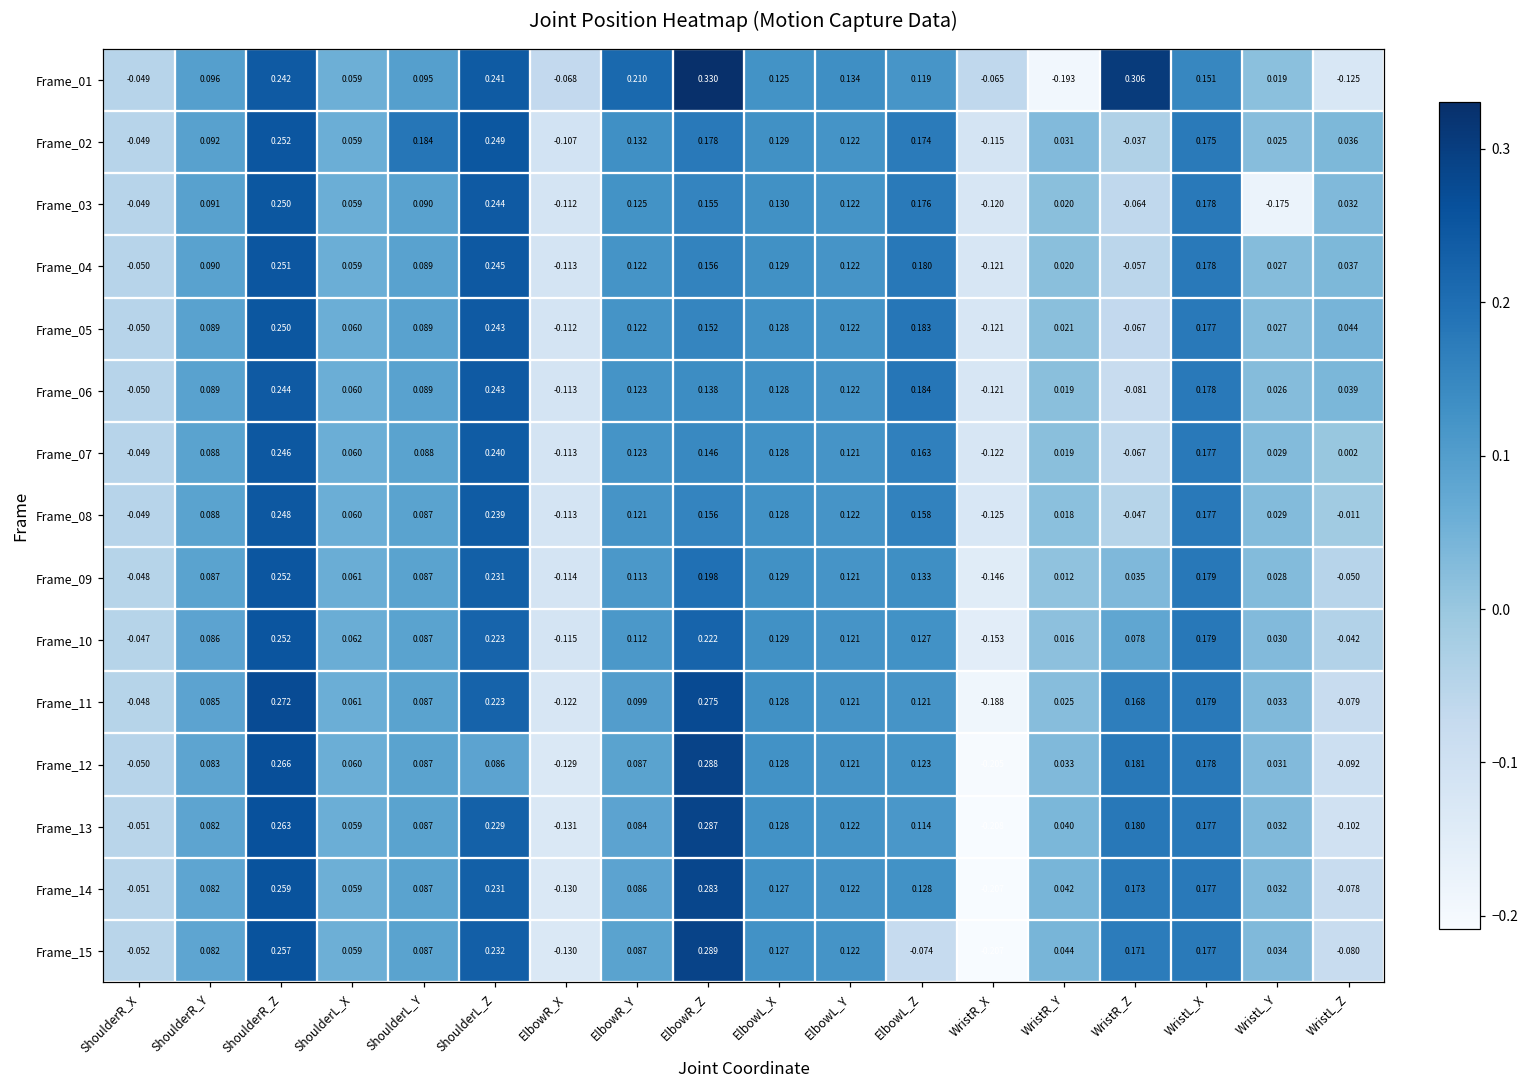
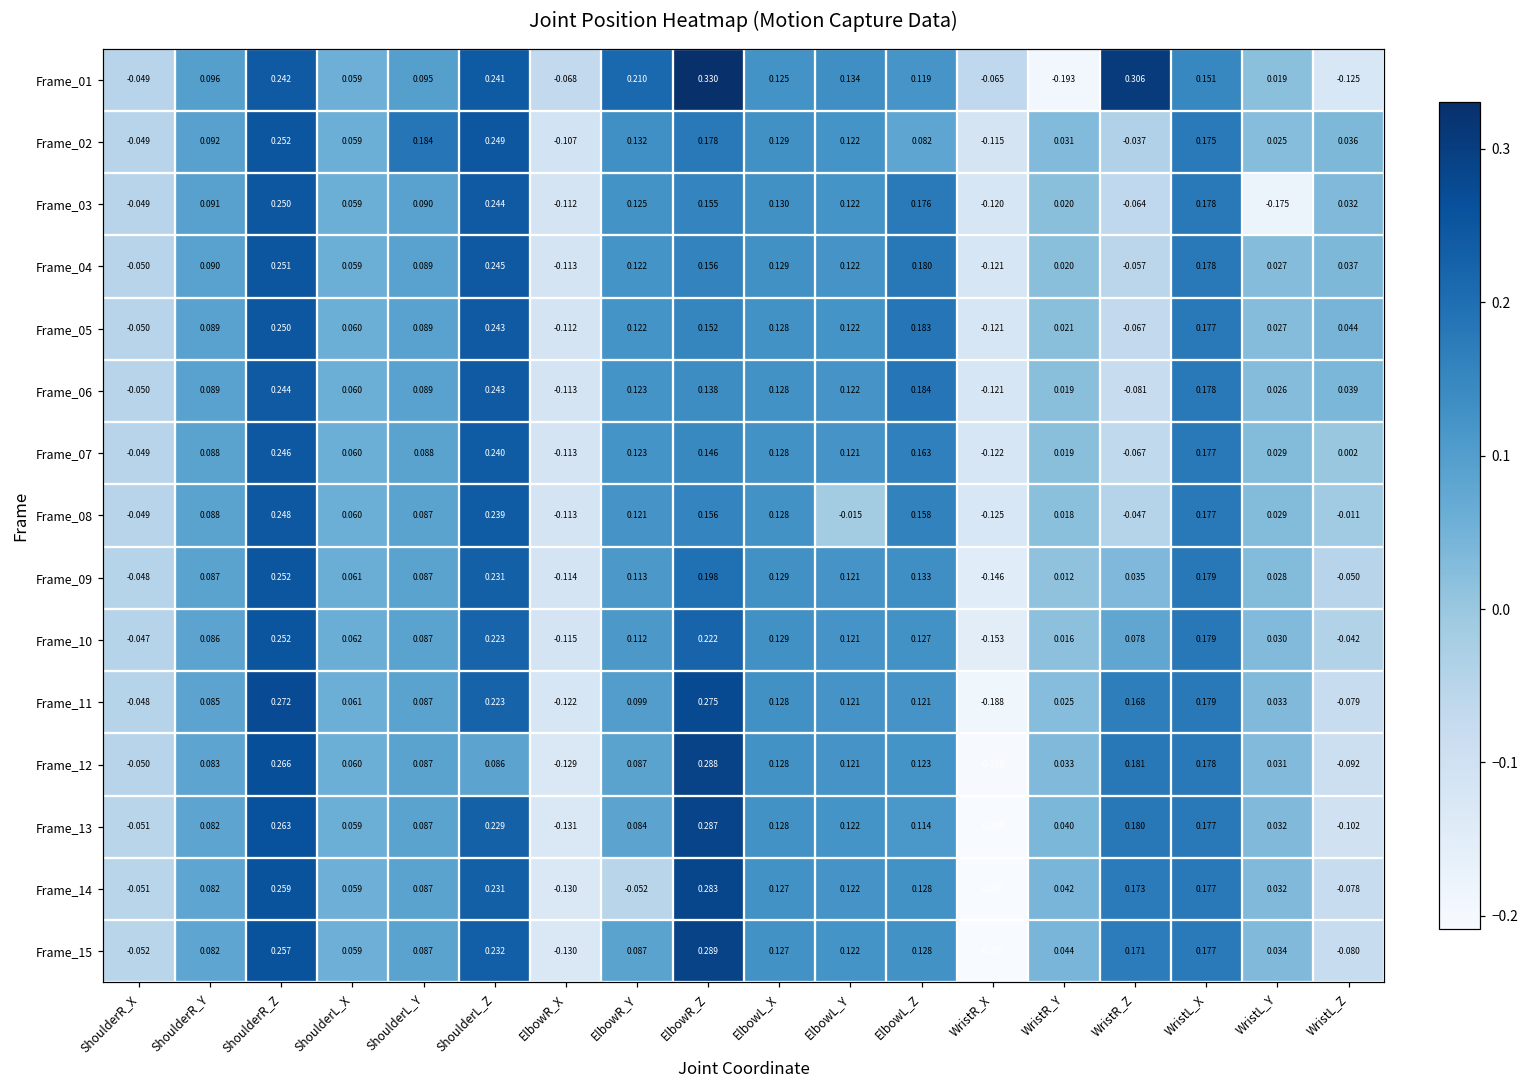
Frame_02, ElbowL_Z: 0.174 -> 0.082
Frame_08, ElbowL_Y: 0.122 -> -0.015
Frame_14, ElbowR_Y: 0.086 -> -0.052
Frame_15, ElbowL_Z: -0.074 -> 0.128
